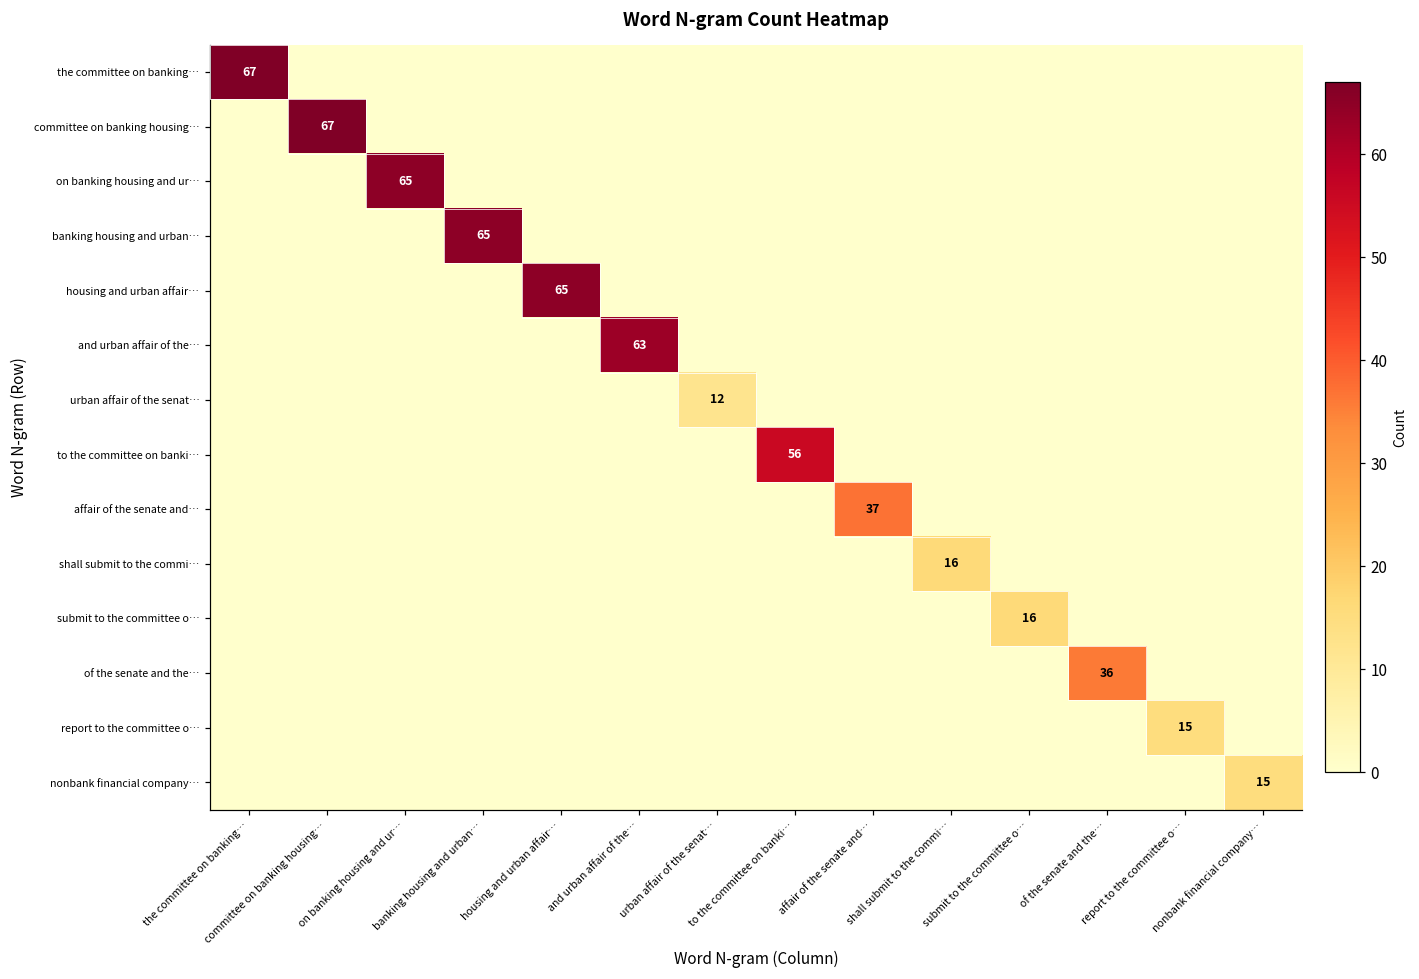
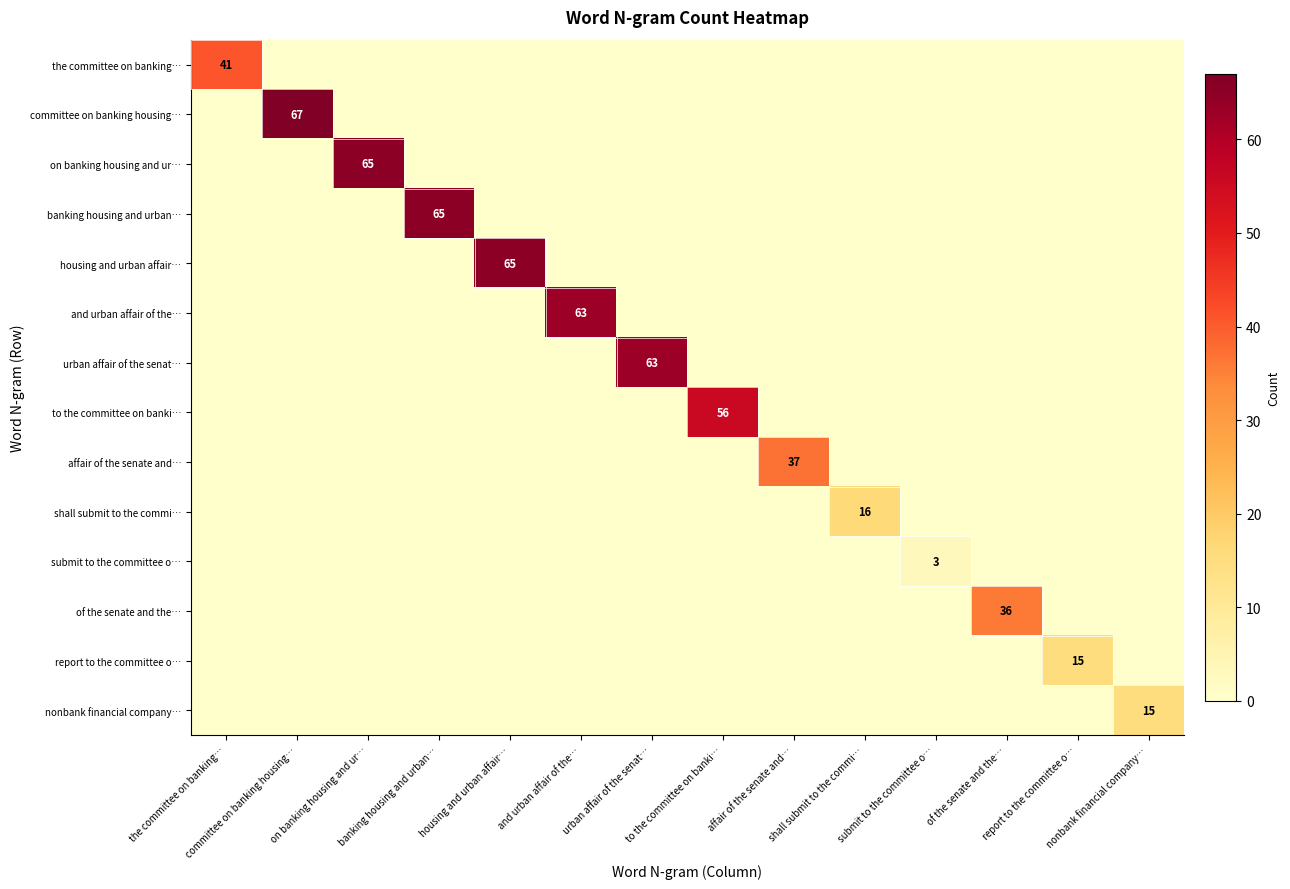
the committee on banking…, the committee on banking…: 67 -> 41
urban affair of the senat…, urban affair of the senat…: 12 -> 63
submit to the committee o…, submit to the committee o…: 16 -> 3
